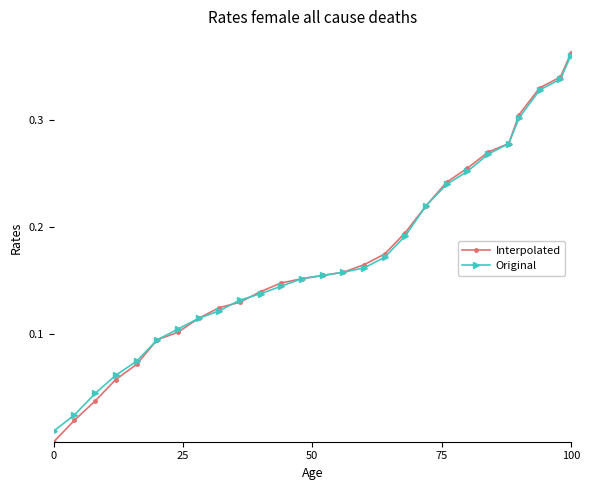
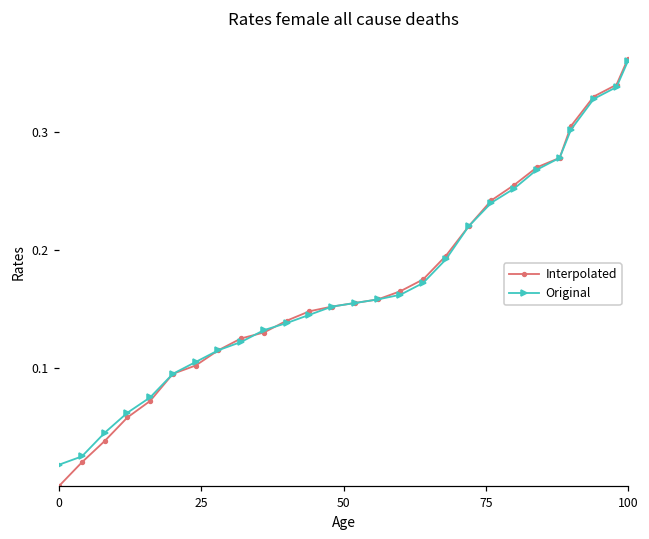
Original, 0: 0.010 -> 0.018
